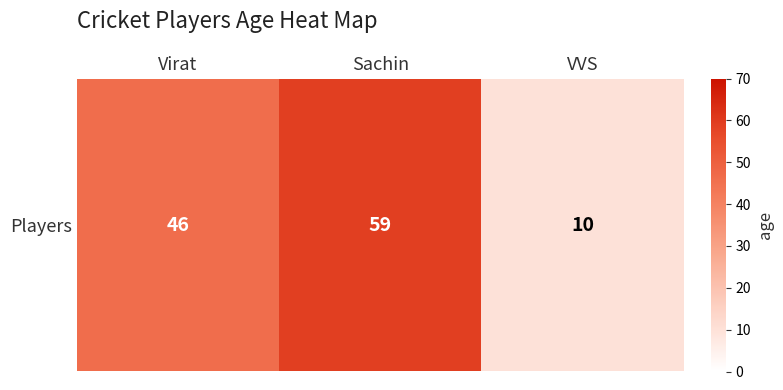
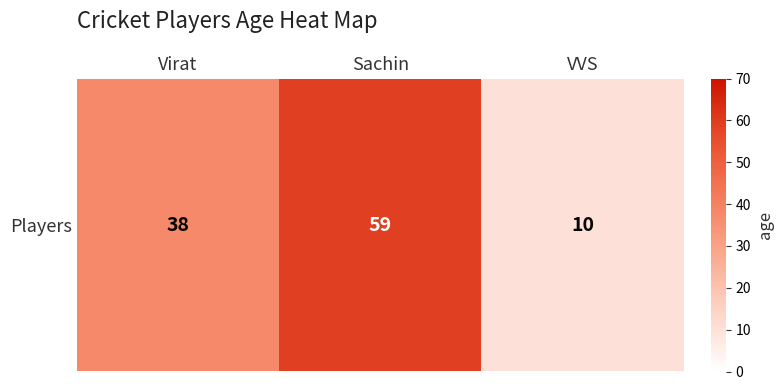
Players, Virat: 46 -> 38
